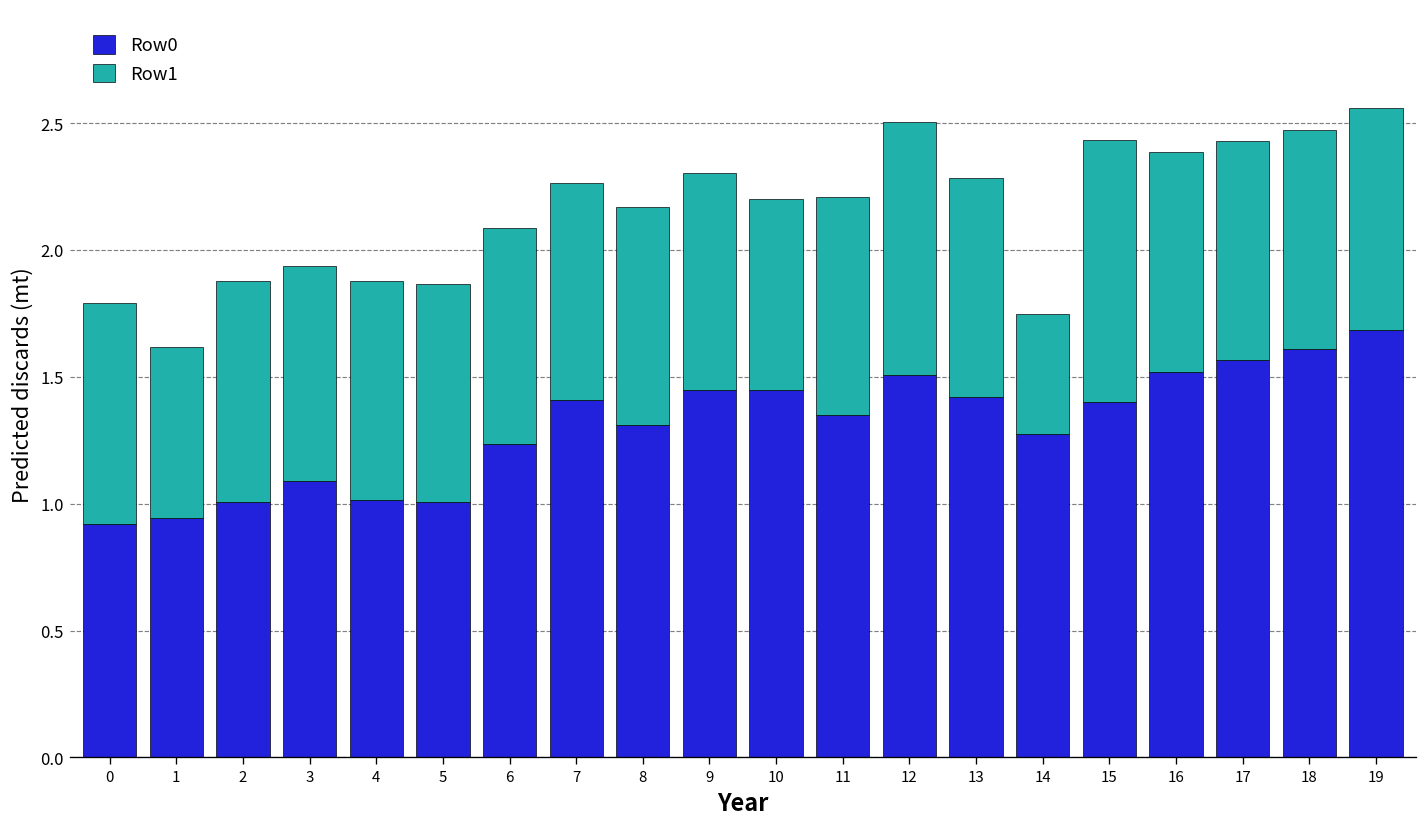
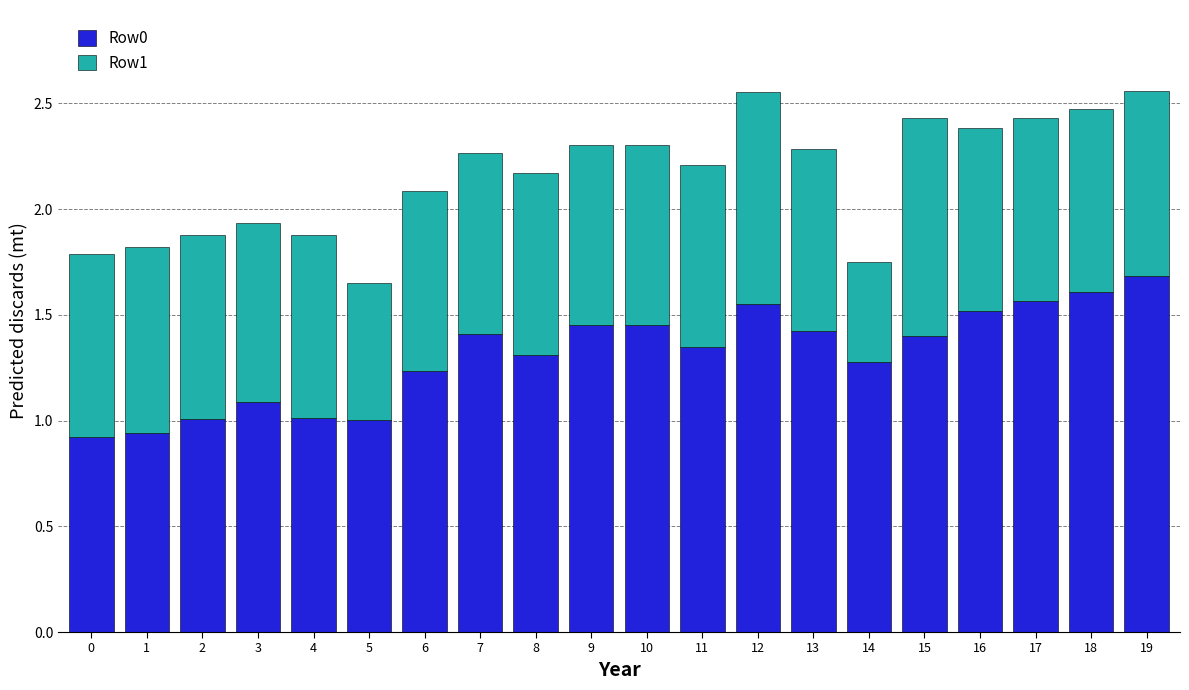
Row1, 1: 0.67 -> 0.88
Row1, 5: 0.86 -> 0.64
Row1, 10: 0.75 -> 0.86
Row0, 12: 1.51 -> 1.55
